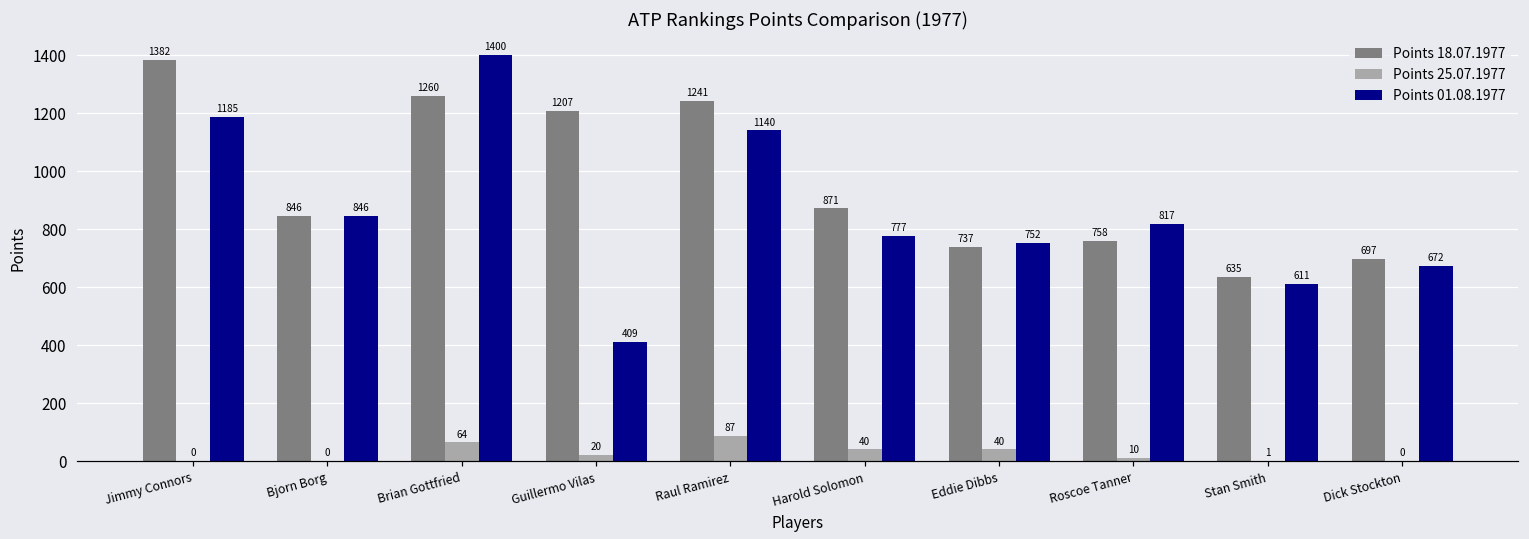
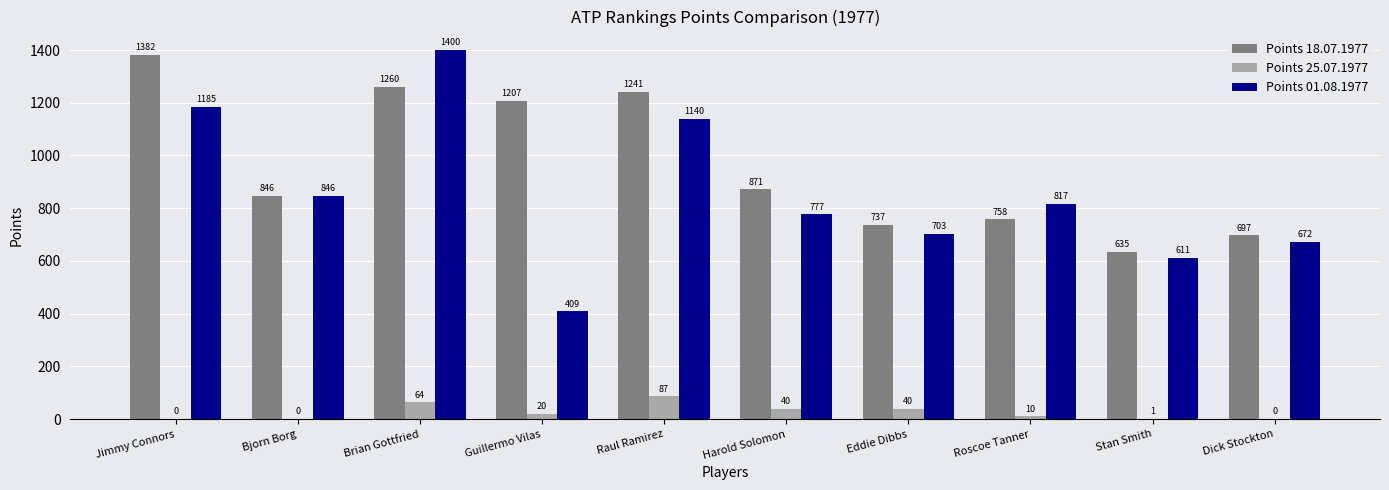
Points 01.08.1977, Eddie Dibbs: 752 -> 703
